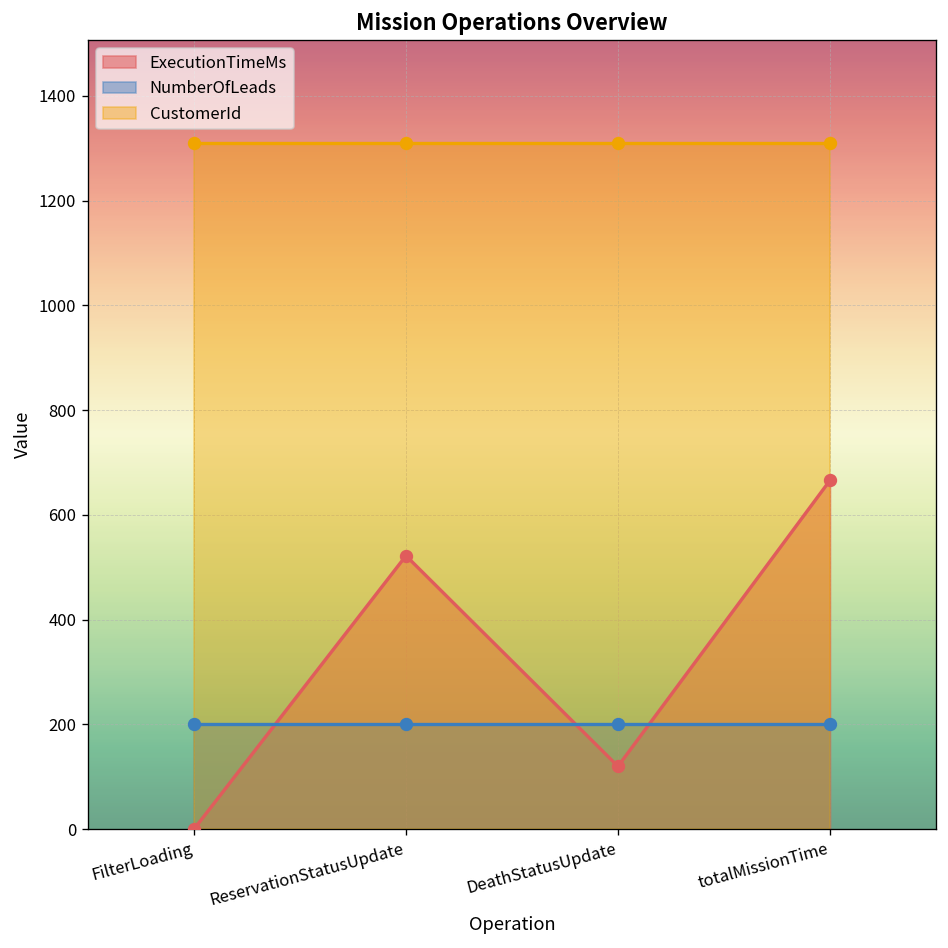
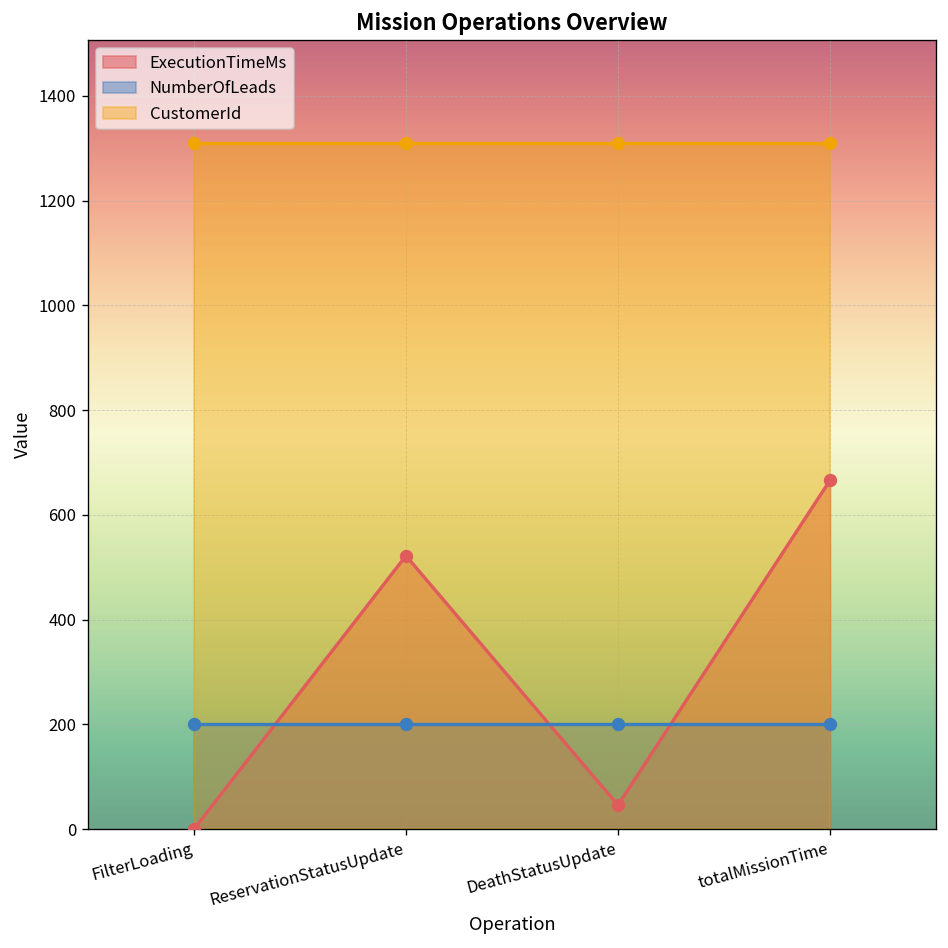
ExecutionTimeMs, DeathStatusUpdate: 120 -> 50
